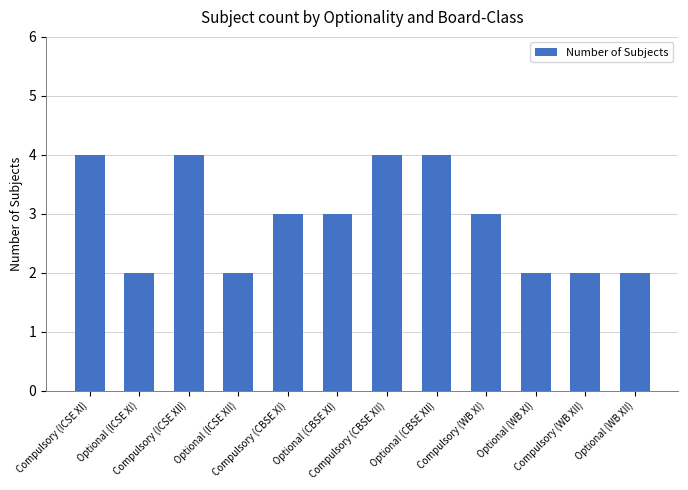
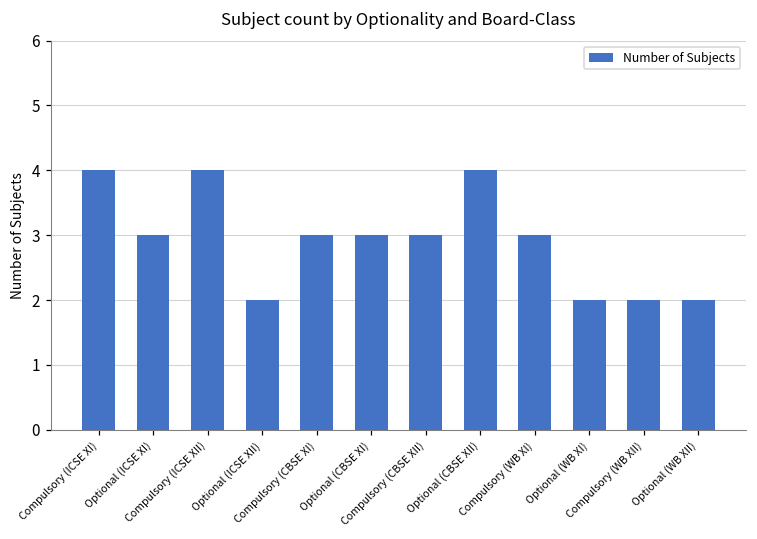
Optional (ICSE XI): 2 -> 3
Compulsory (CBSE XII): 4 -> 3
